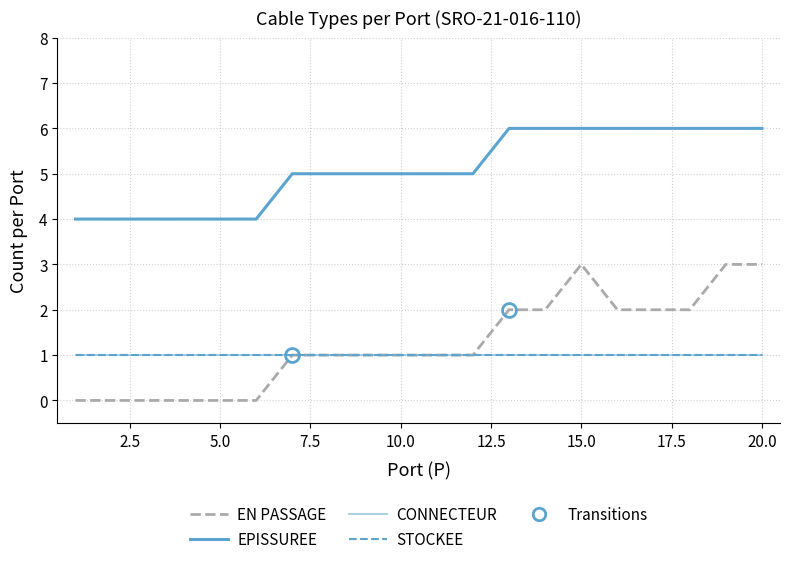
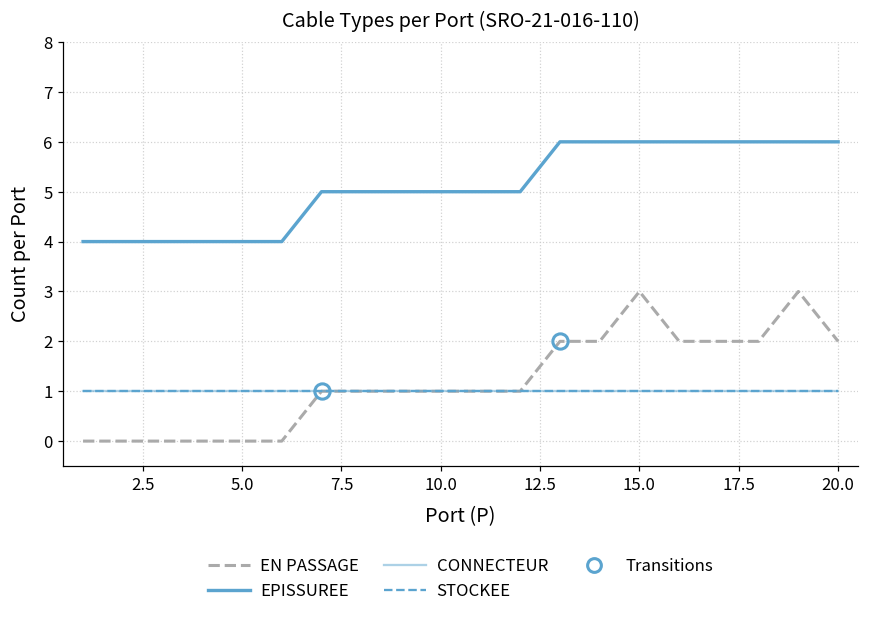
EN PASSAGE, 20.0: 3 -> 2
